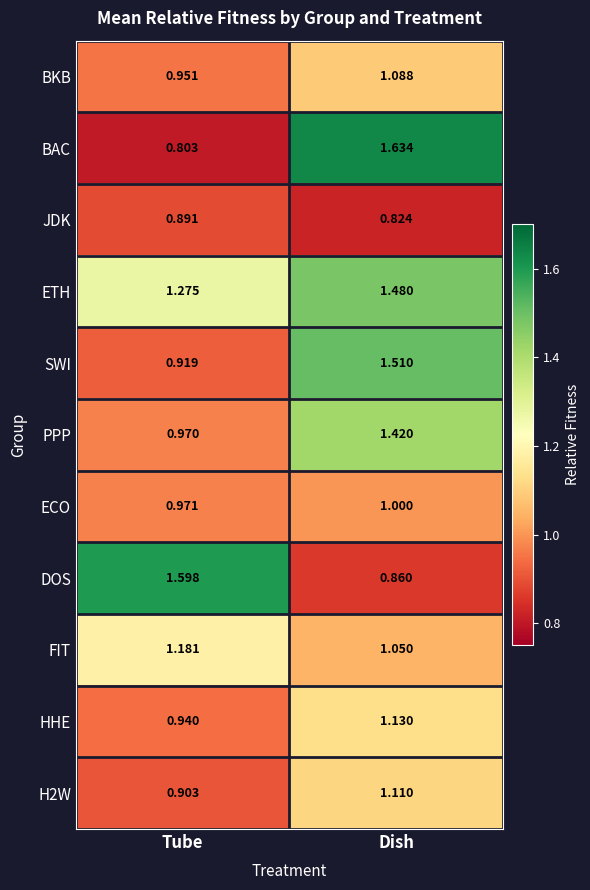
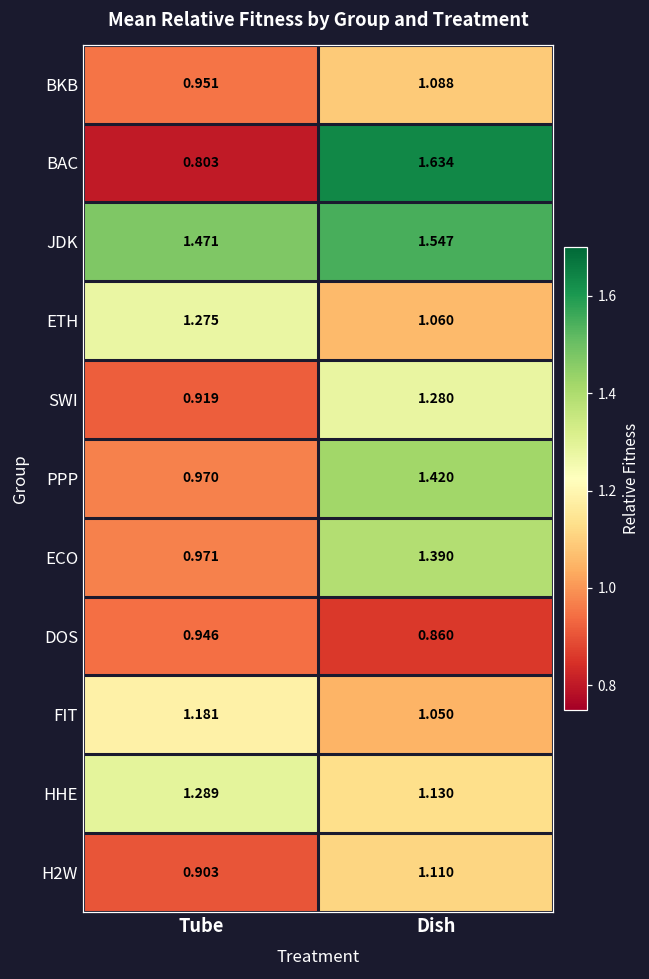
JDK, Tube: 0.891 -> 1.471
JDK, Dish: 0.824 -> 1.547
ETH, Dish: 1.480 -> 1.060
SWI, Dish: 1.510 -> 1.280
ECO, Dish: 1.000 -> 1.390
DOS, Tube: 1.598 -> 0.946
HHE, Tube: 0.940 -> 1.289
